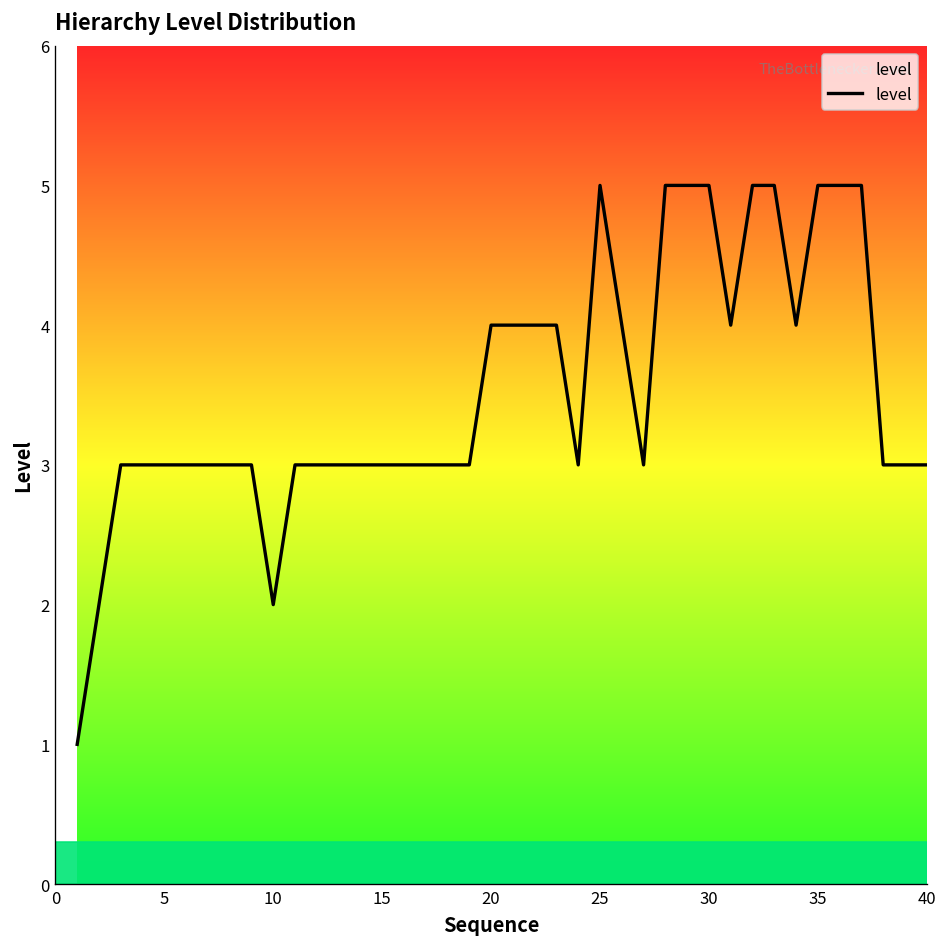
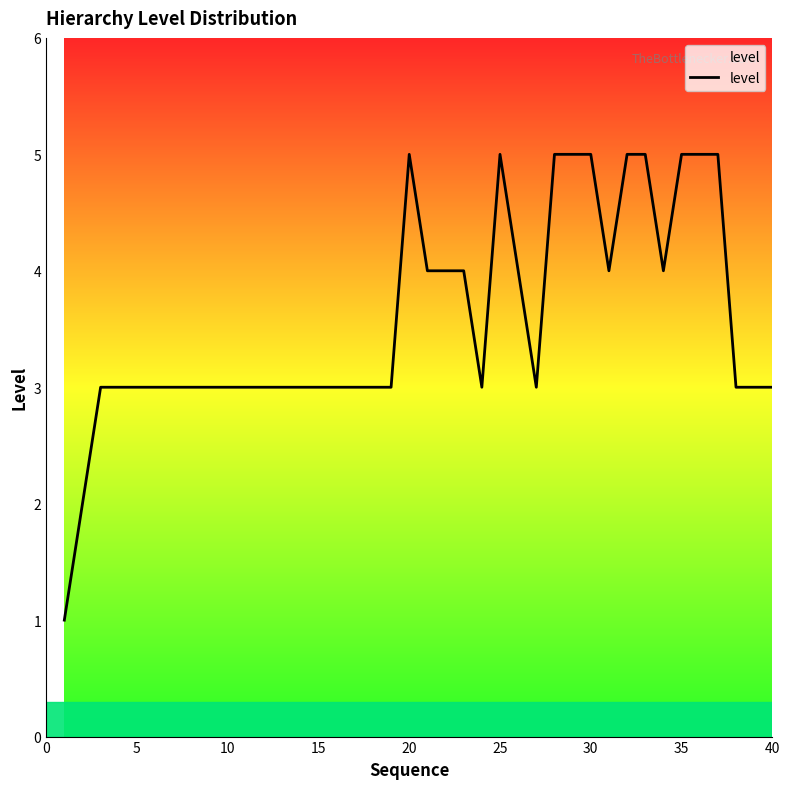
10: 2 -> 3
20: 4 -> 5
